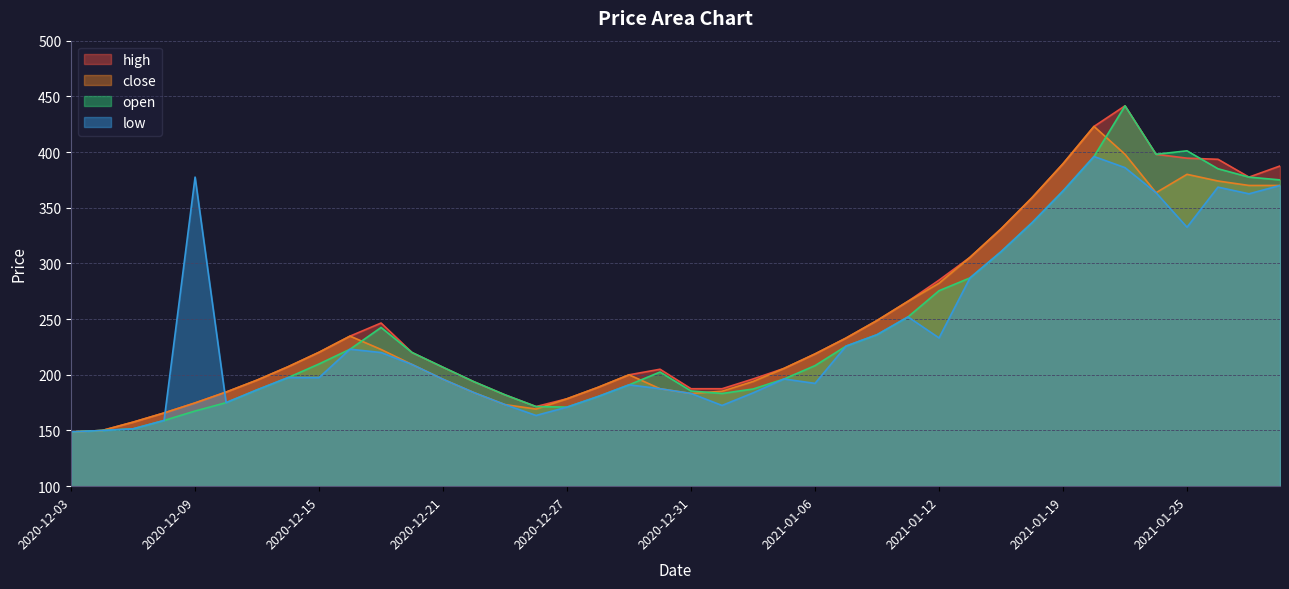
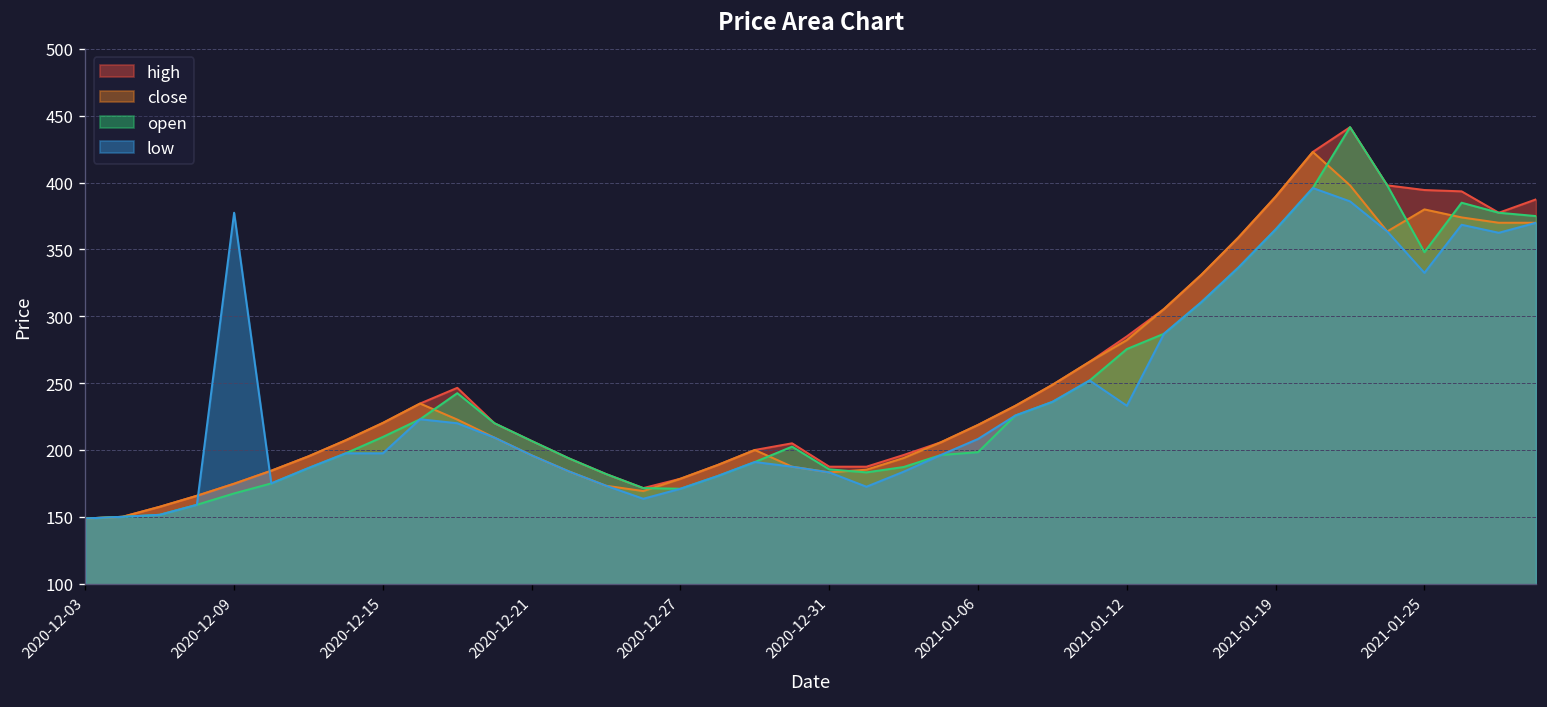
open, 2021-01-06: 208 -> 198
low, 2021-01-06: 192 -> 208
open, 2021-01-25: 401 -> 348
